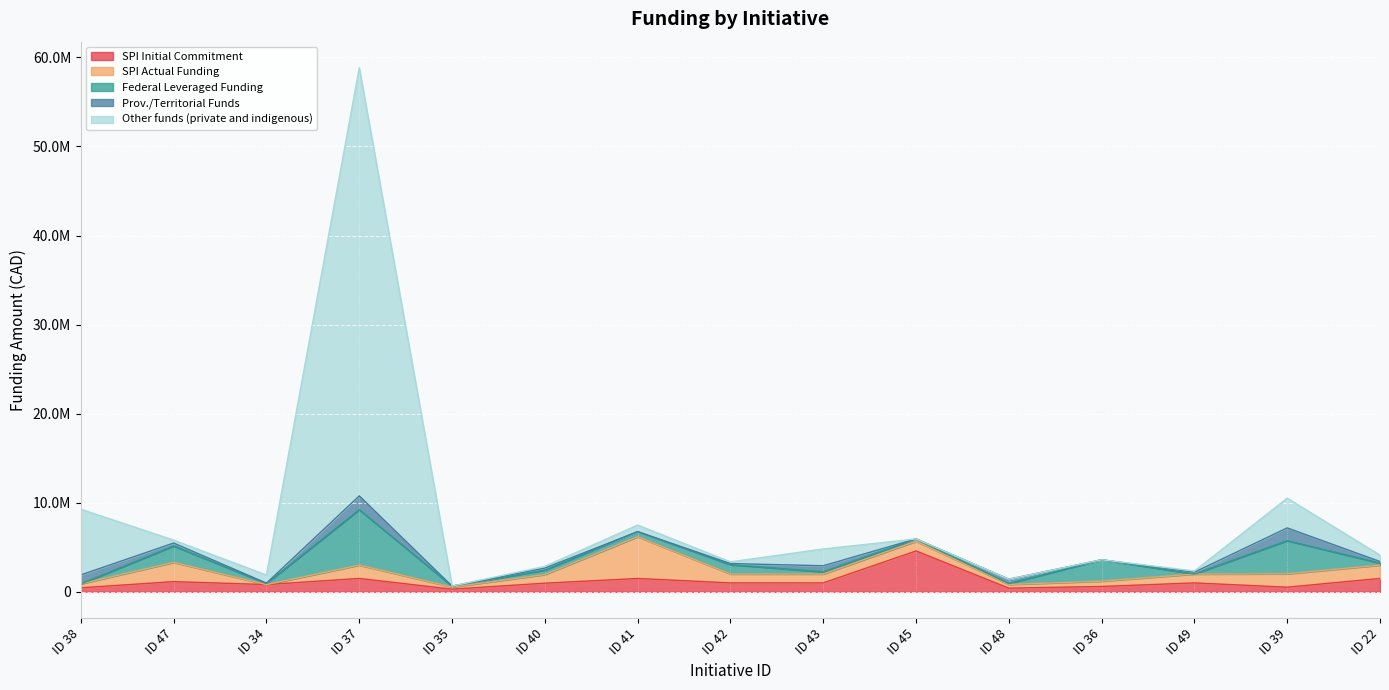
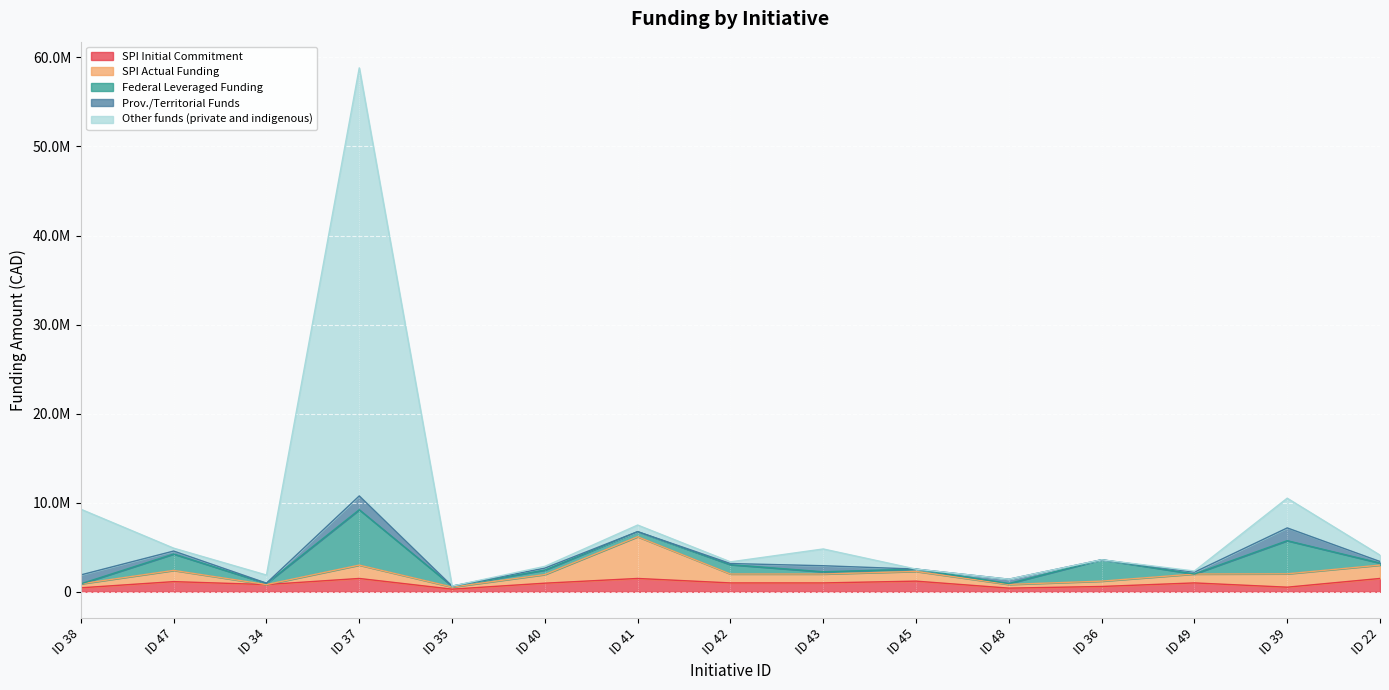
SPI Actual Funding, ID 47: 2000000 -> 1000000
SPI Initial Commitment, ID 45: 5000000 -> 1000000
